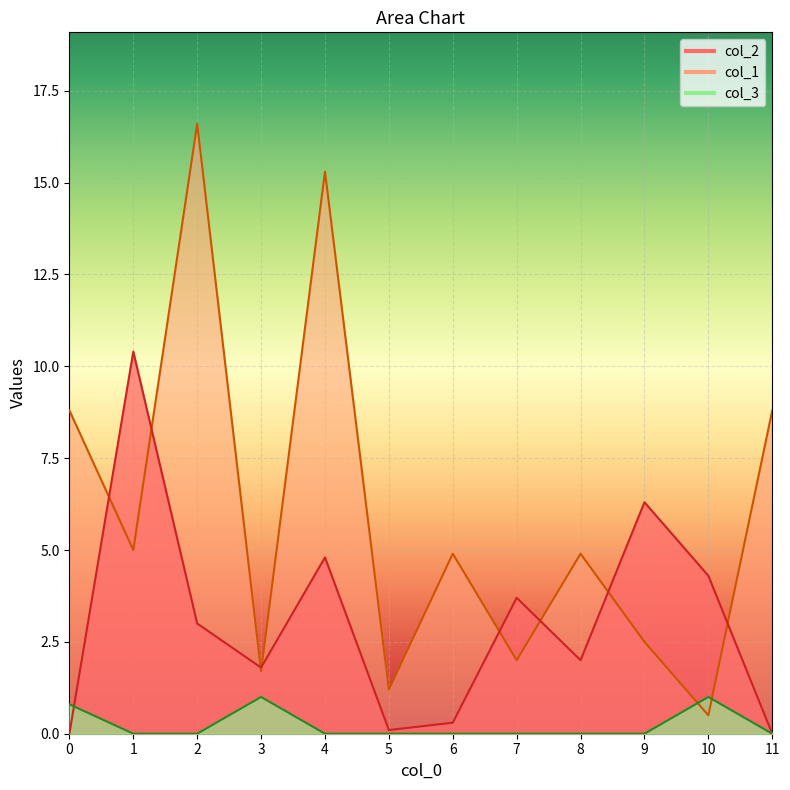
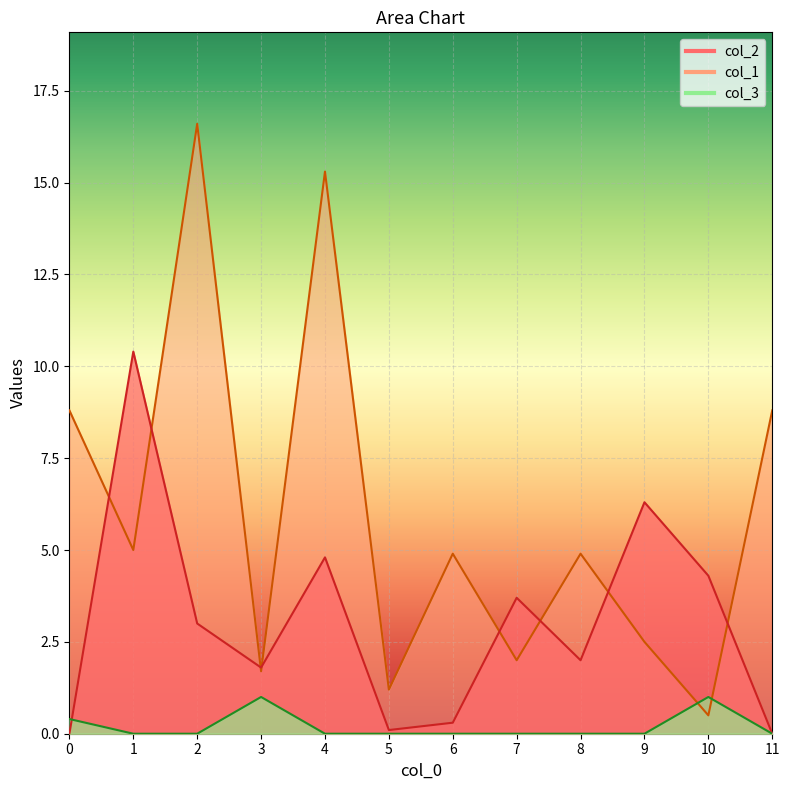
col_3, 0: 0.8 -> 0.4
